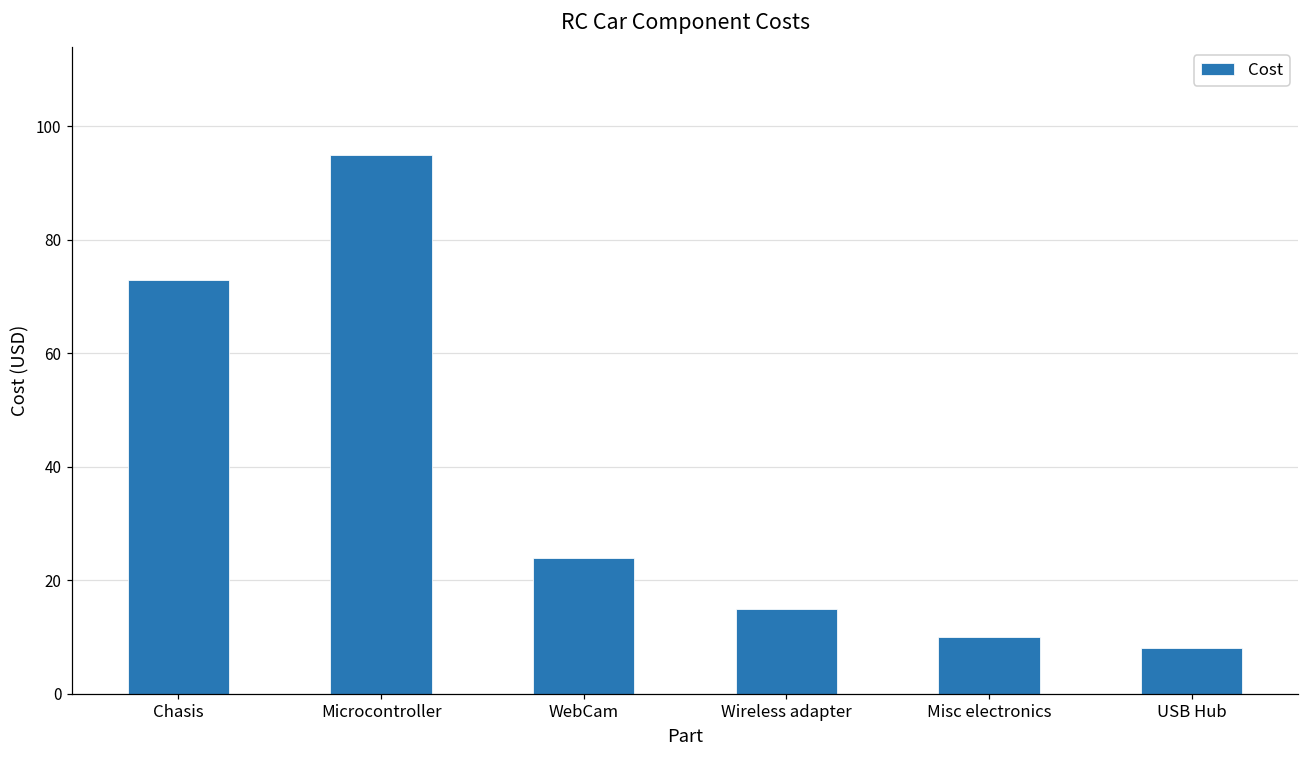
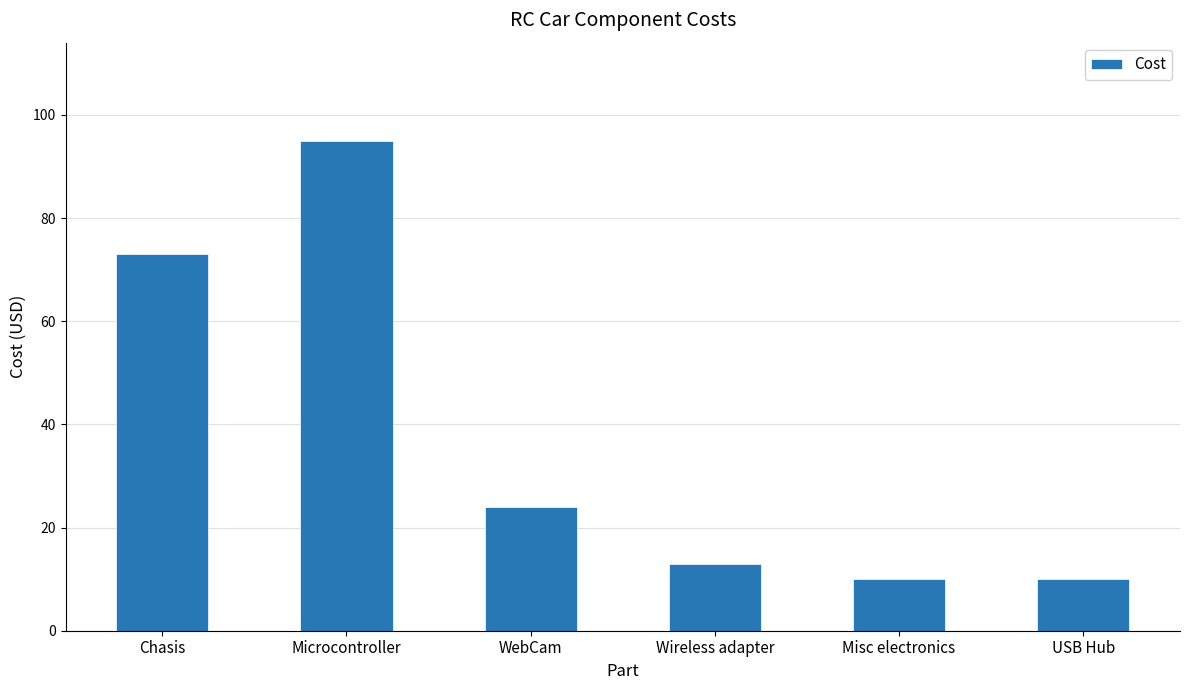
Wireless adapter: 15 -> 13
USB Hub: 8 -> 10
